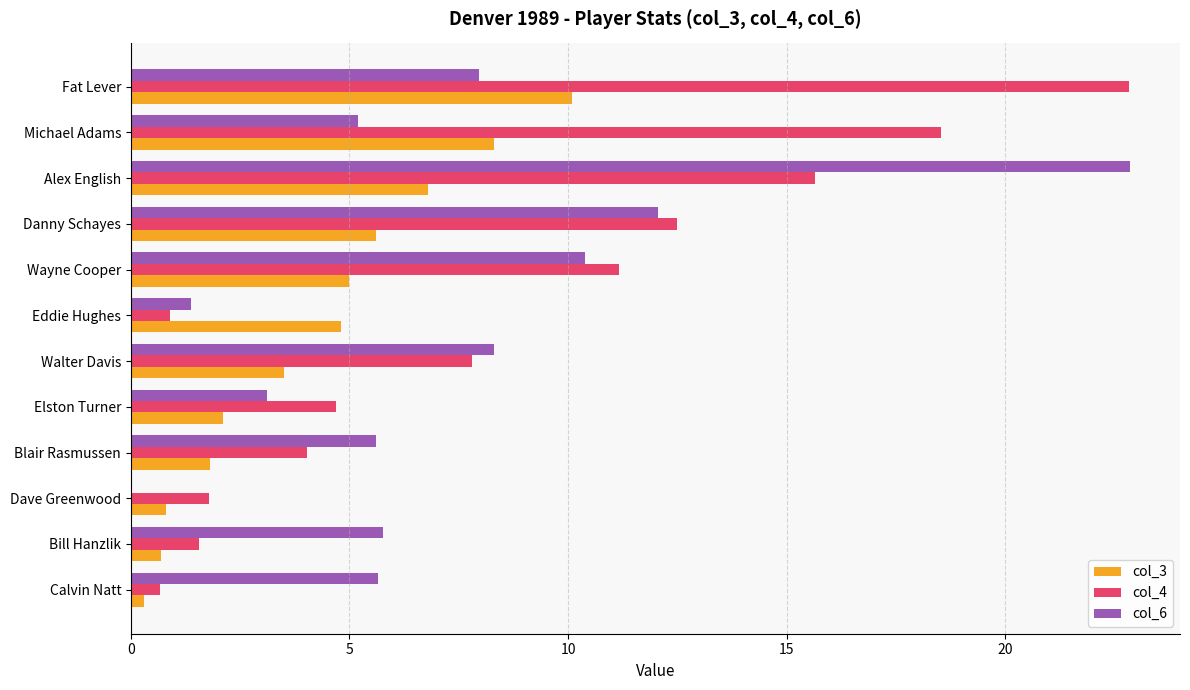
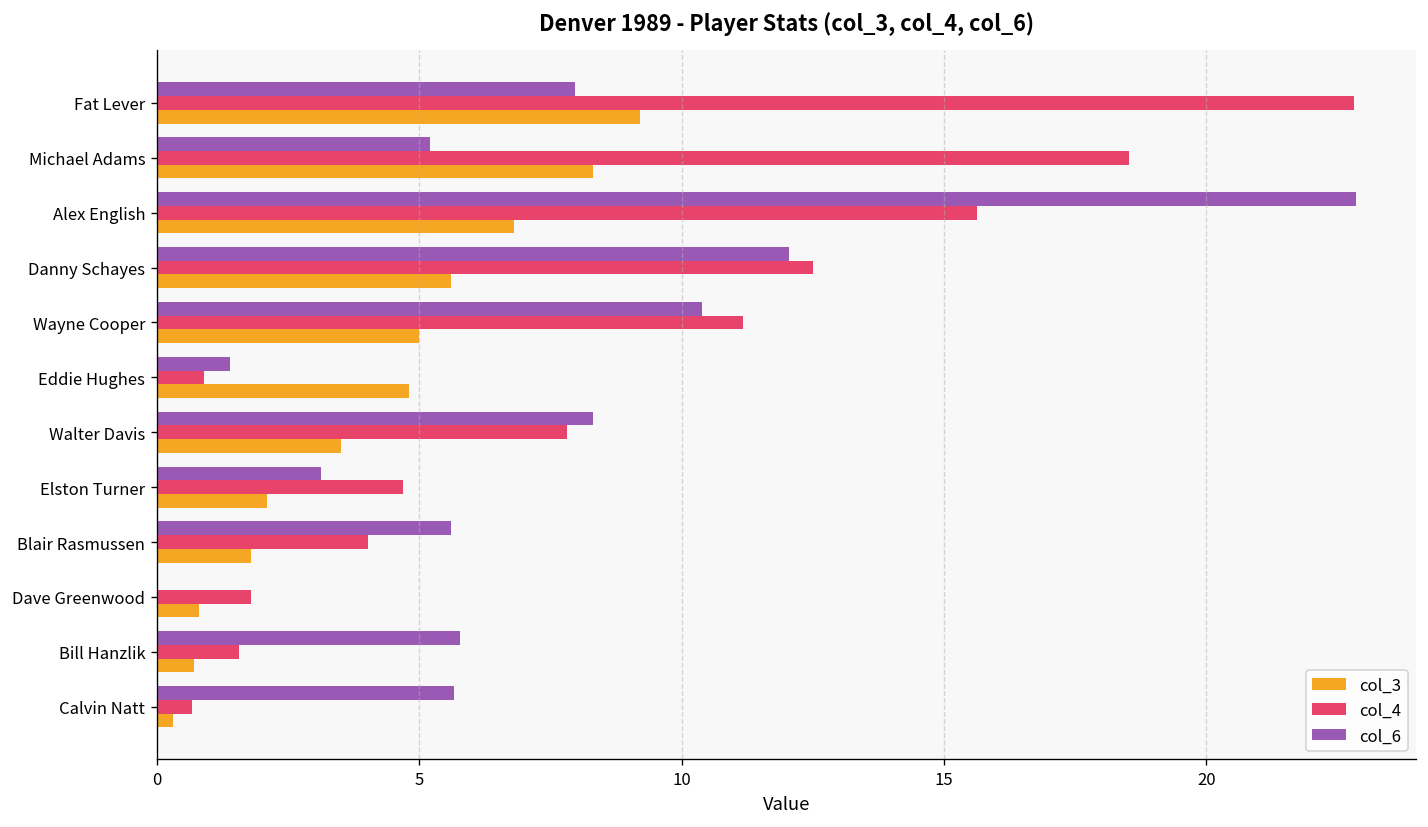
col_3, Fat Lever: 10.1 -> 9.2
